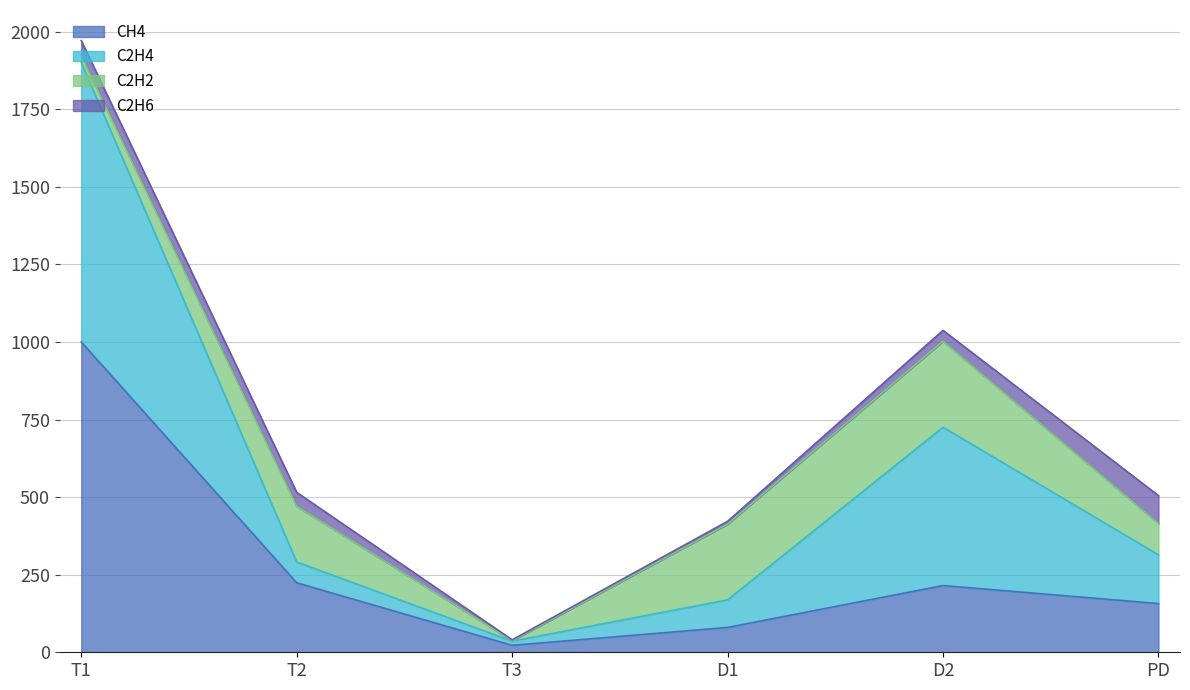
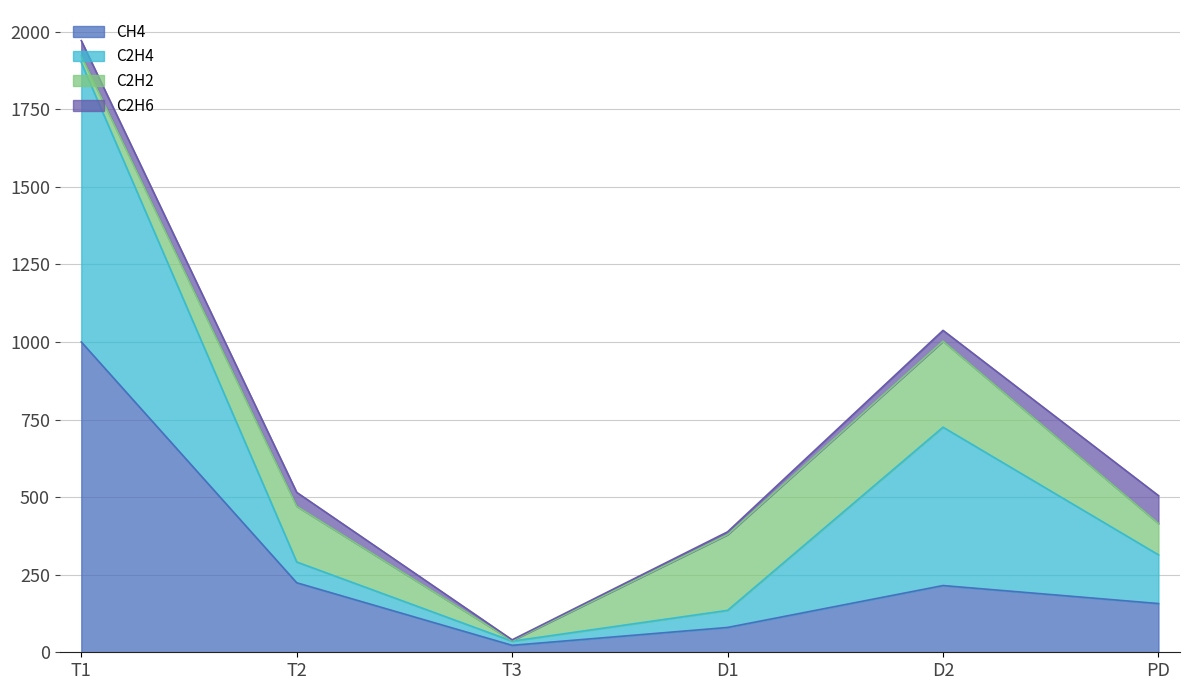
C2H4, D1: 90 -> 60
